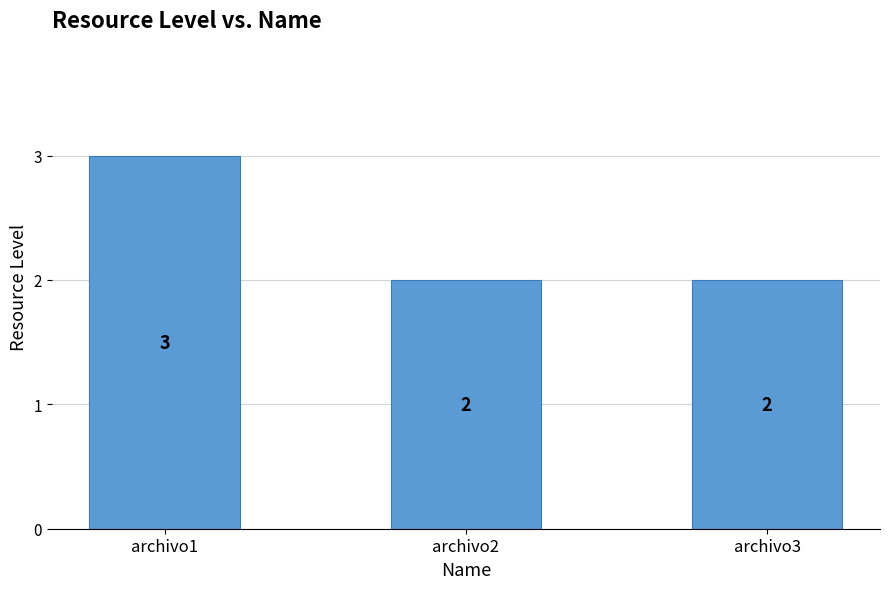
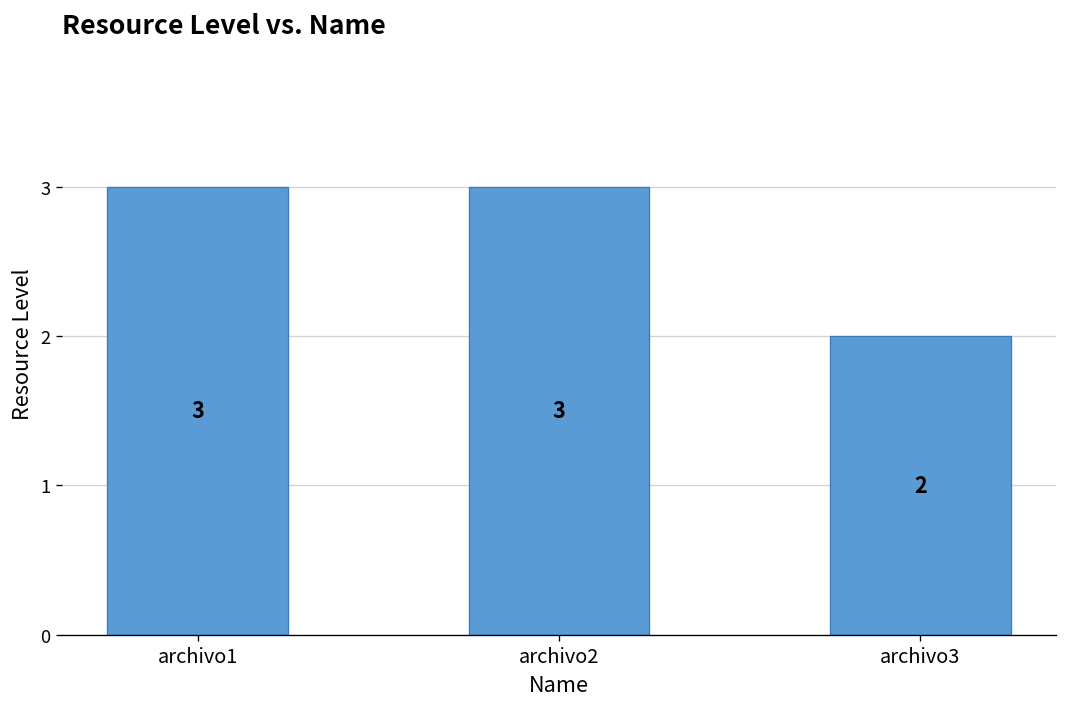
archivo2: 2 -> 3
